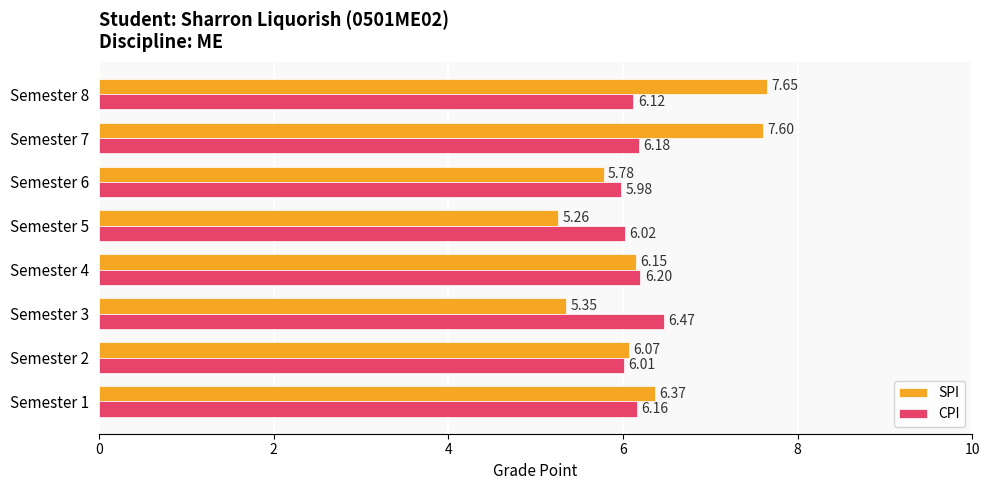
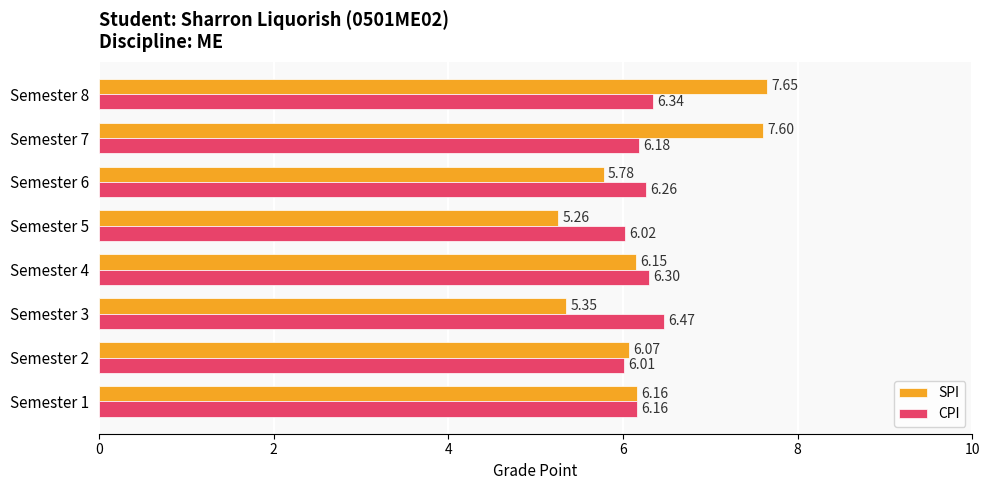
CPI, Semester 8: 6.12 -> 6.34
CPI, Semester 6: 5.98 -> 6.26
CPI, Semester 4: 6.20 -> 6.30
SPI, Semester 1: 6.37 -> 6.16
